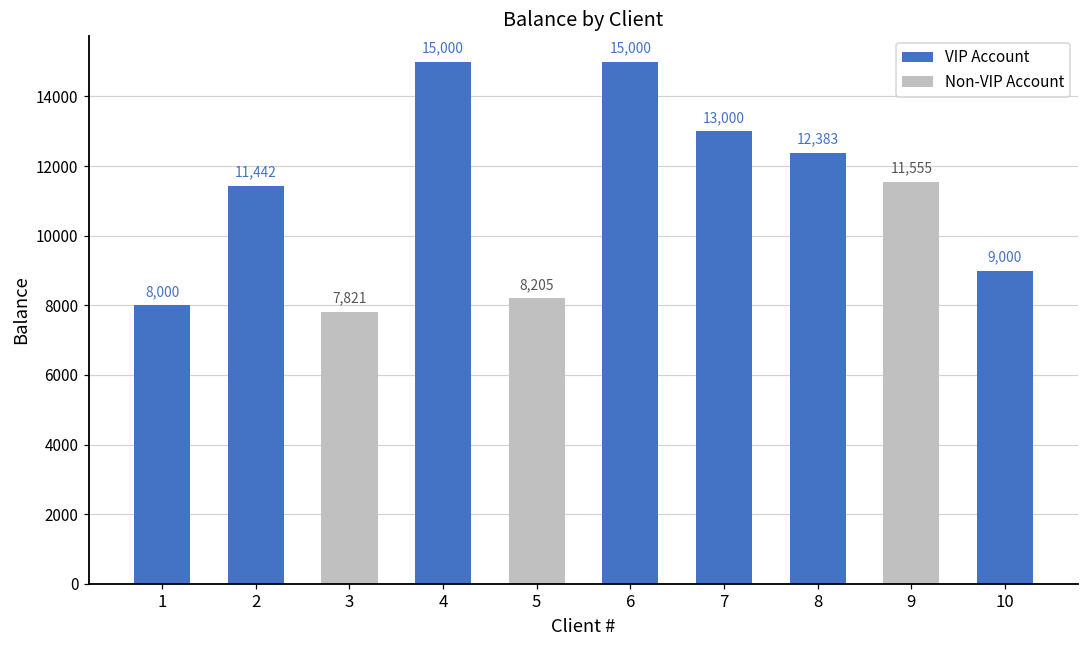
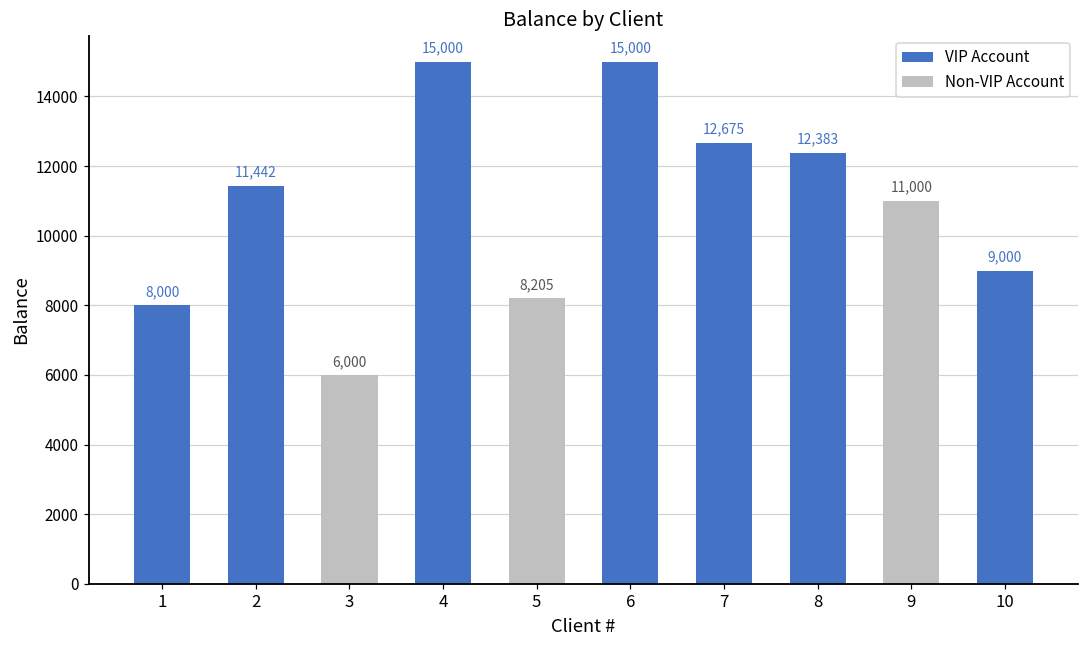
Non-VIP Account, 3: 7,821 -> 6,000
VIP Account, 7: 13,000 -> 12,675
Non-VIP Account, 9: 11,555 -> 11,000
